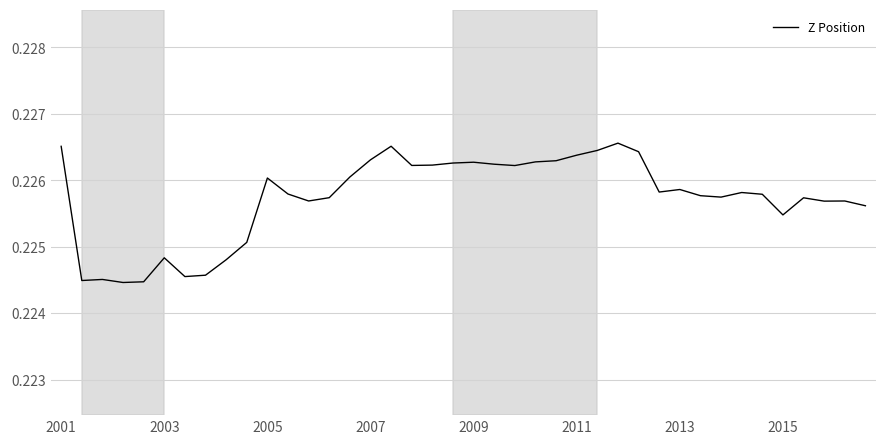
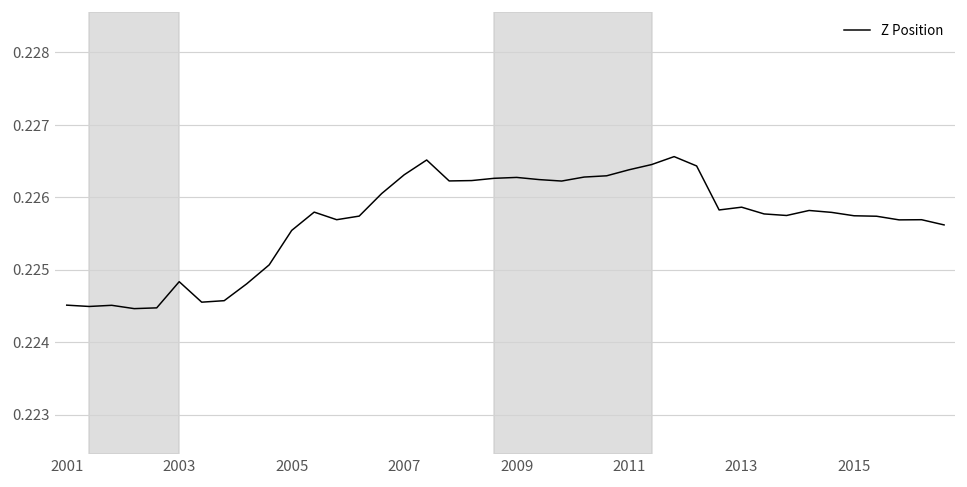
2001: 0.2265 -> 0.2245
2005: 0.2260 -> 0.2255
2015: 0.2255 -> 0.2257
